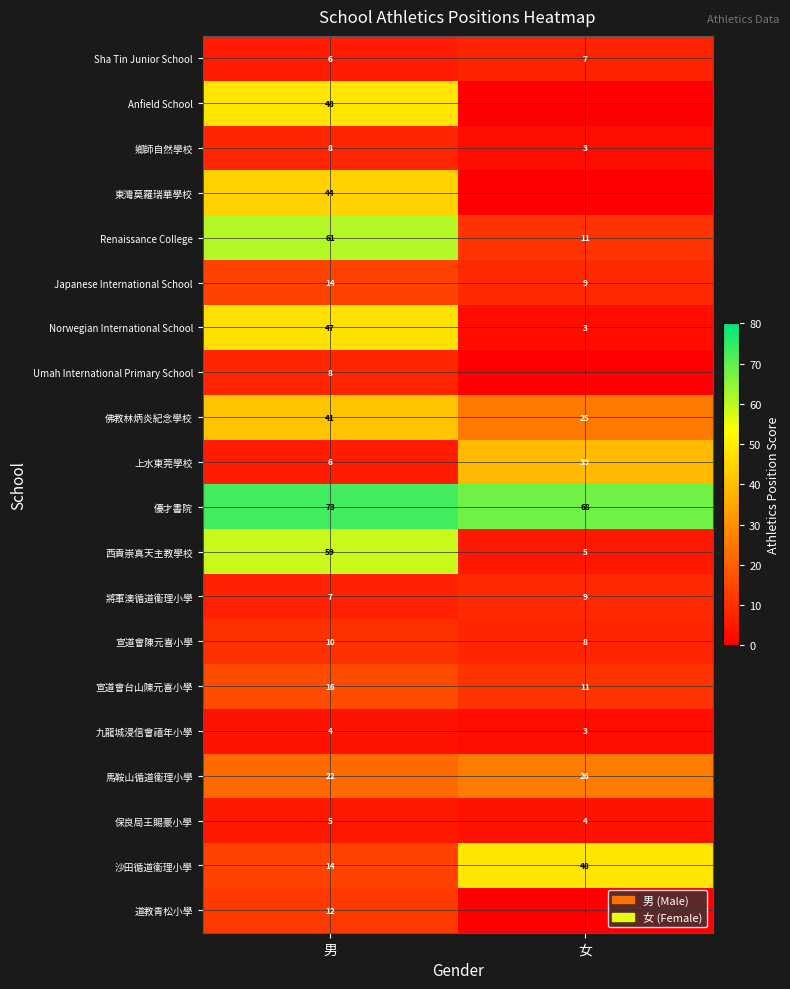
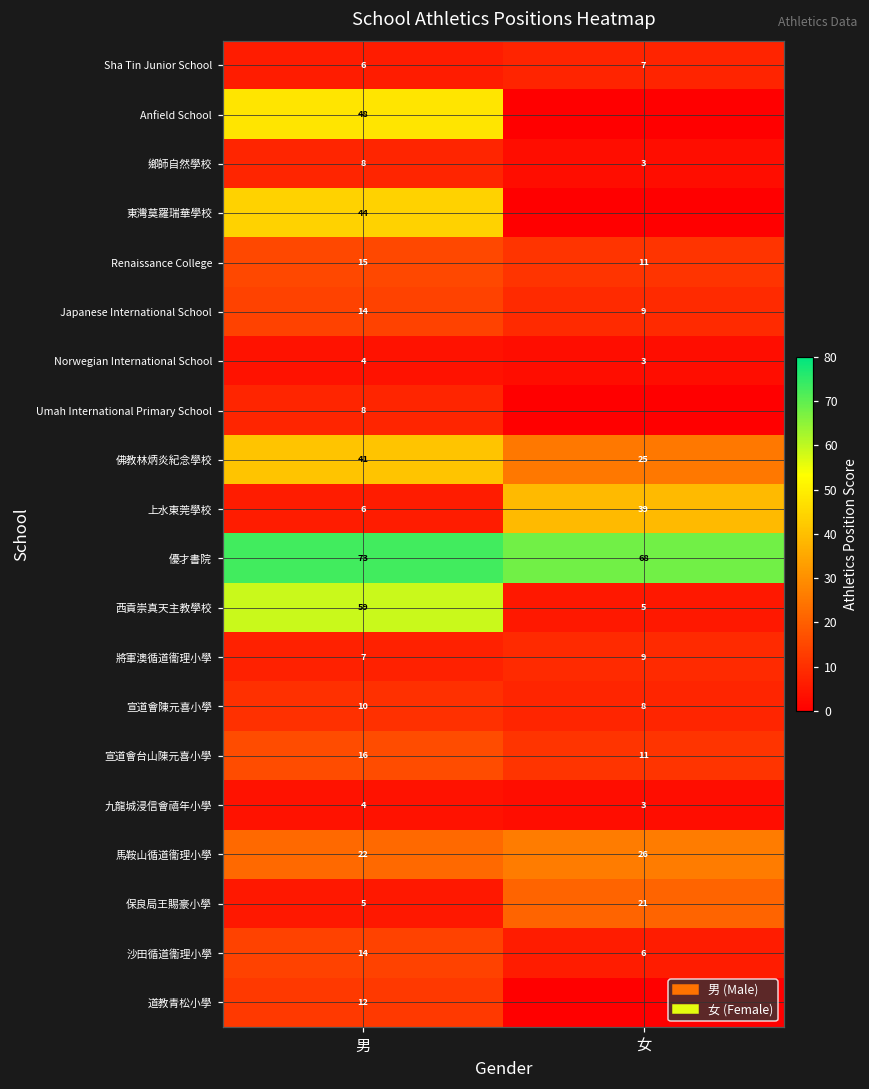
Renaissance College, 男: 61 -> 15
Norwegian International School, 男: 47 -> 4
保良局王賜豪小學, 女: 4 -> 21
沙田循道衞理小學, 女: 48 -> 6
